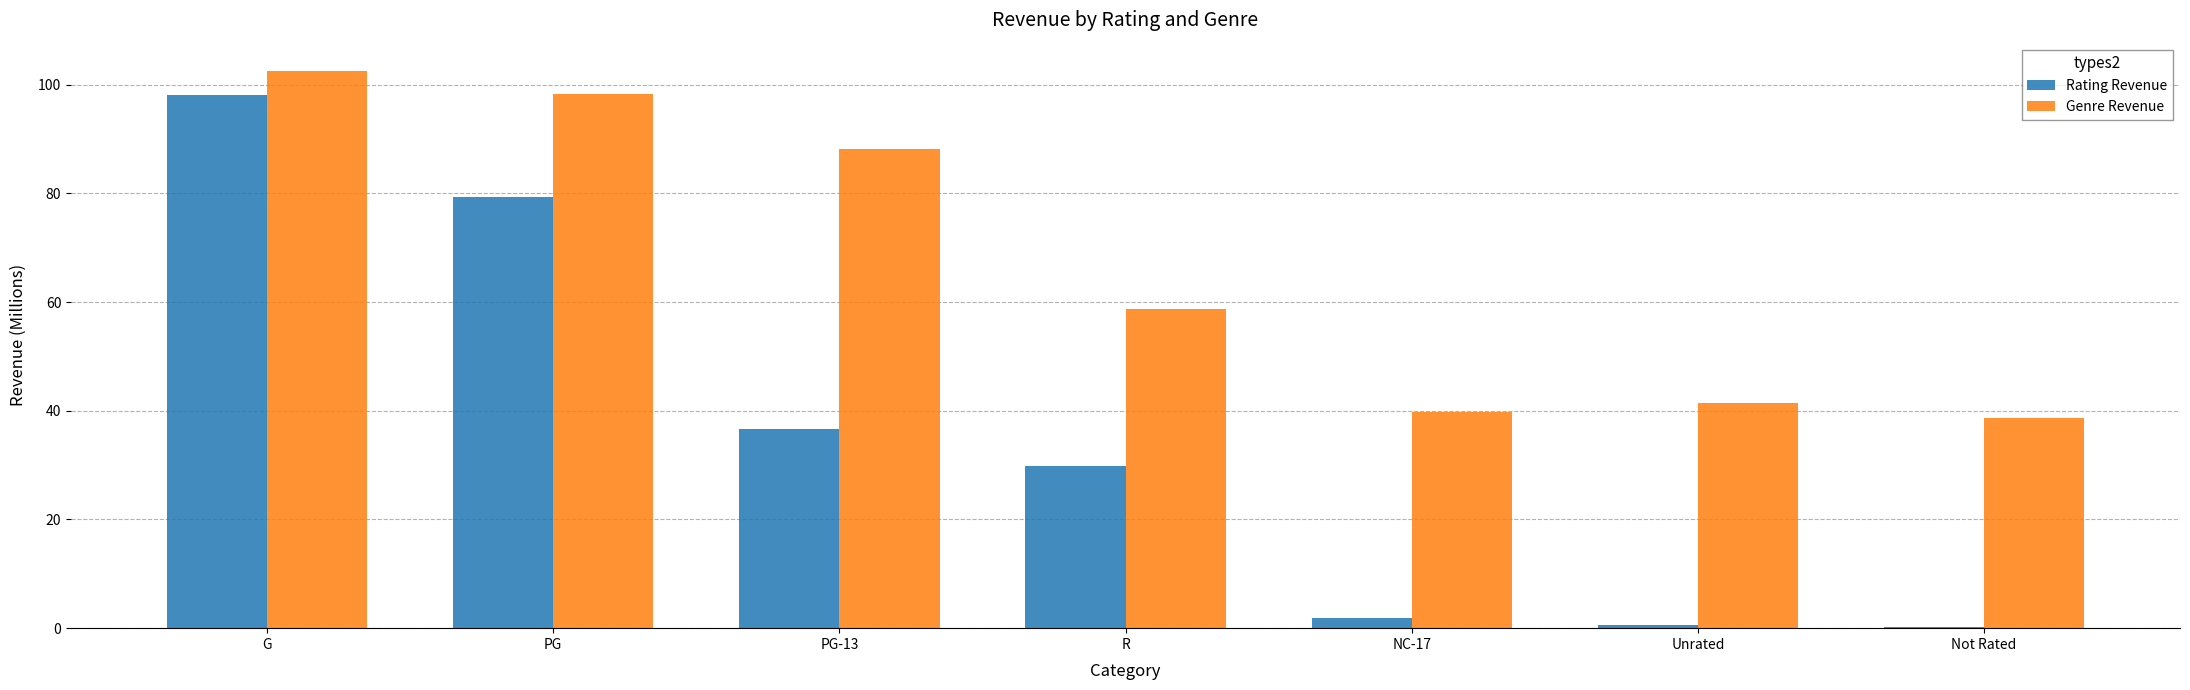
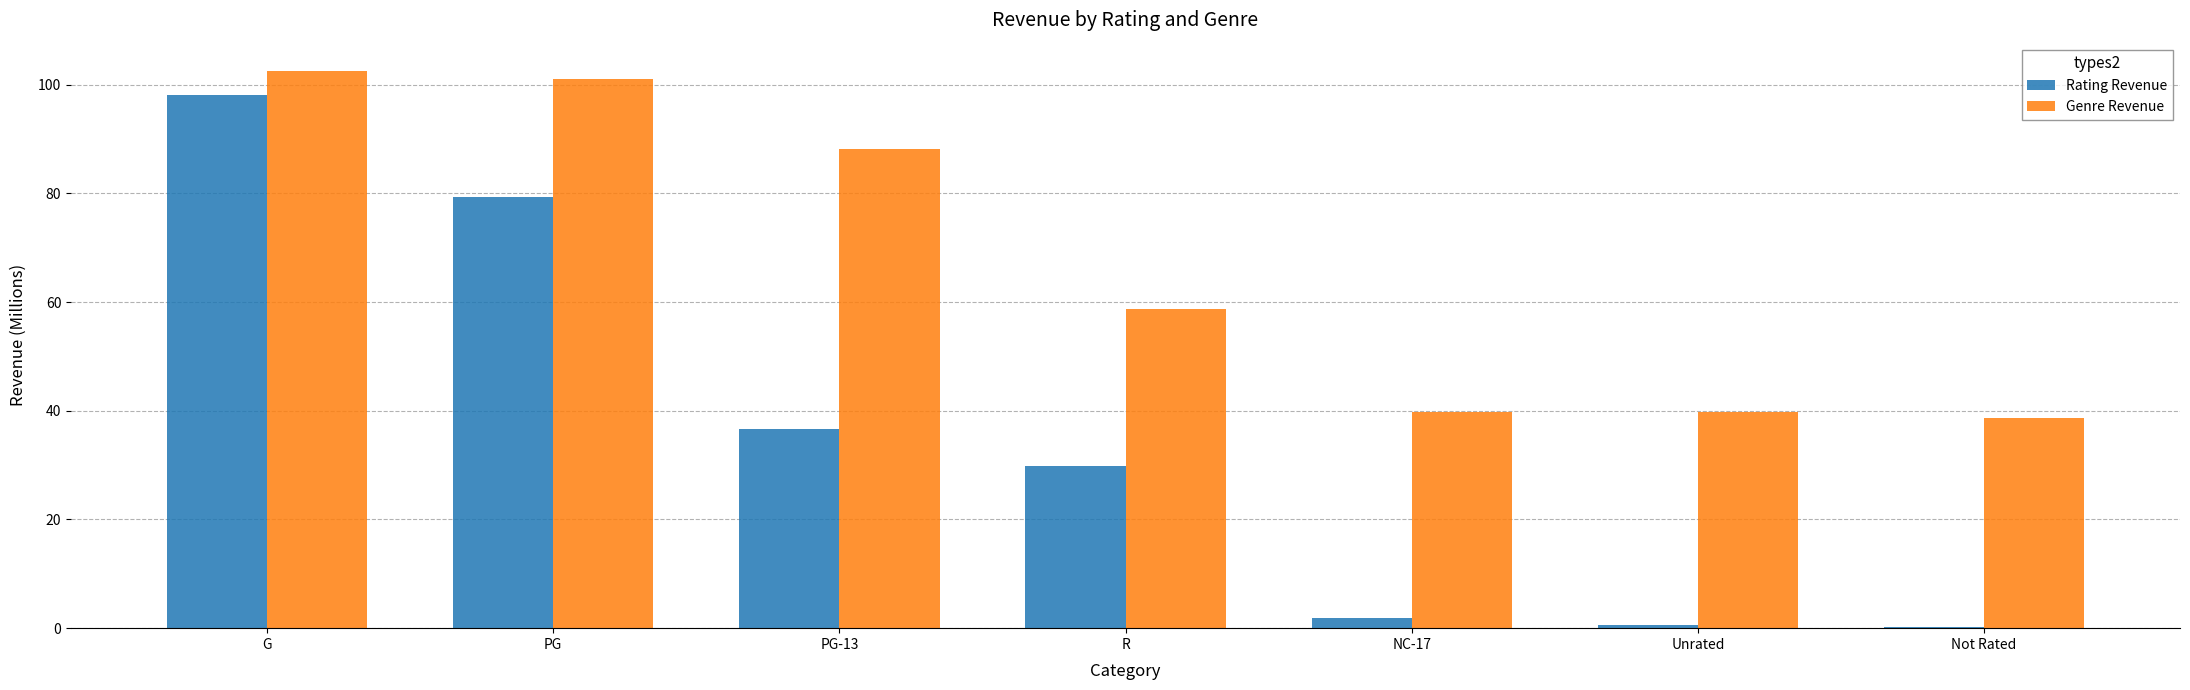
Genre Revenue, PG: 98 -> 101
Genre Revenue, Unrated: 41 -> 40
